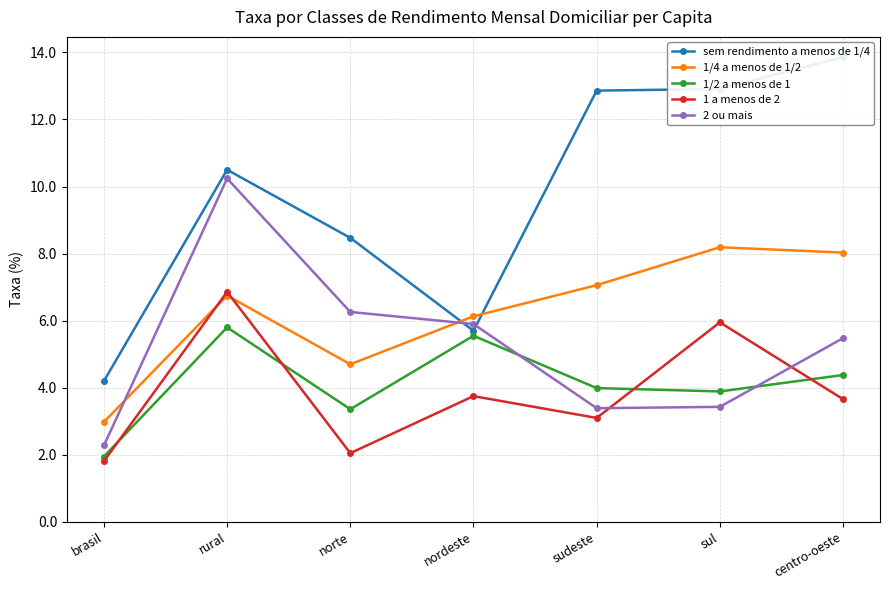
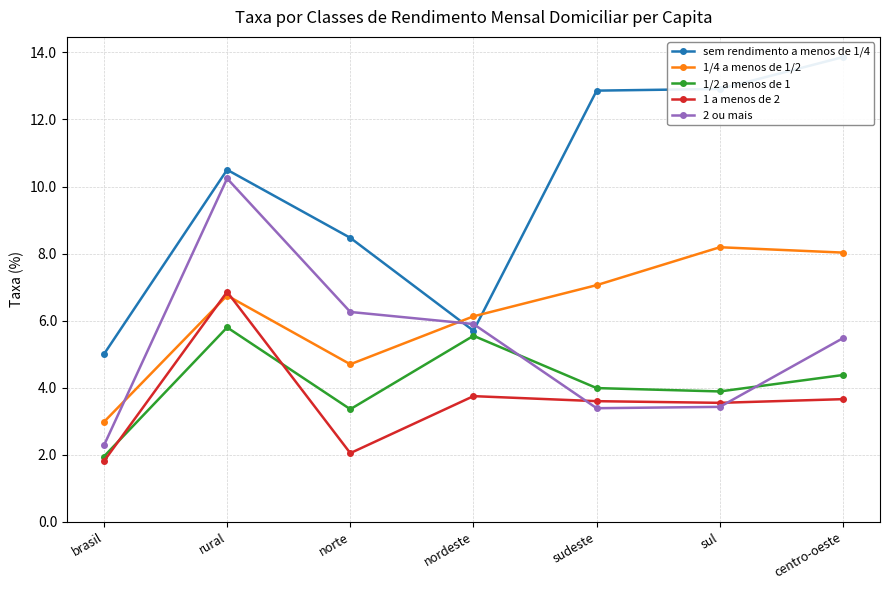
sem rendimento a menos de 1/4, brasil: 4.2 -> 5.0
1 a menos de 2, sudeste: 3.1 -> 3.6
1 a menos de 2, sul: 6.0 -> 3.6
